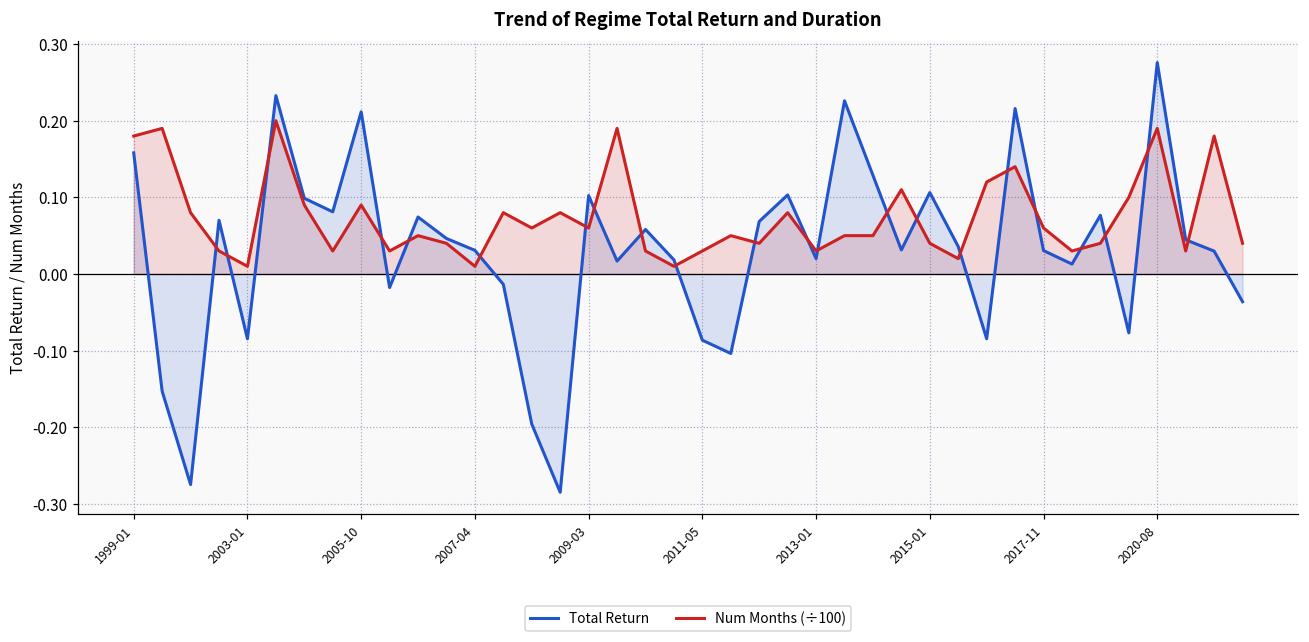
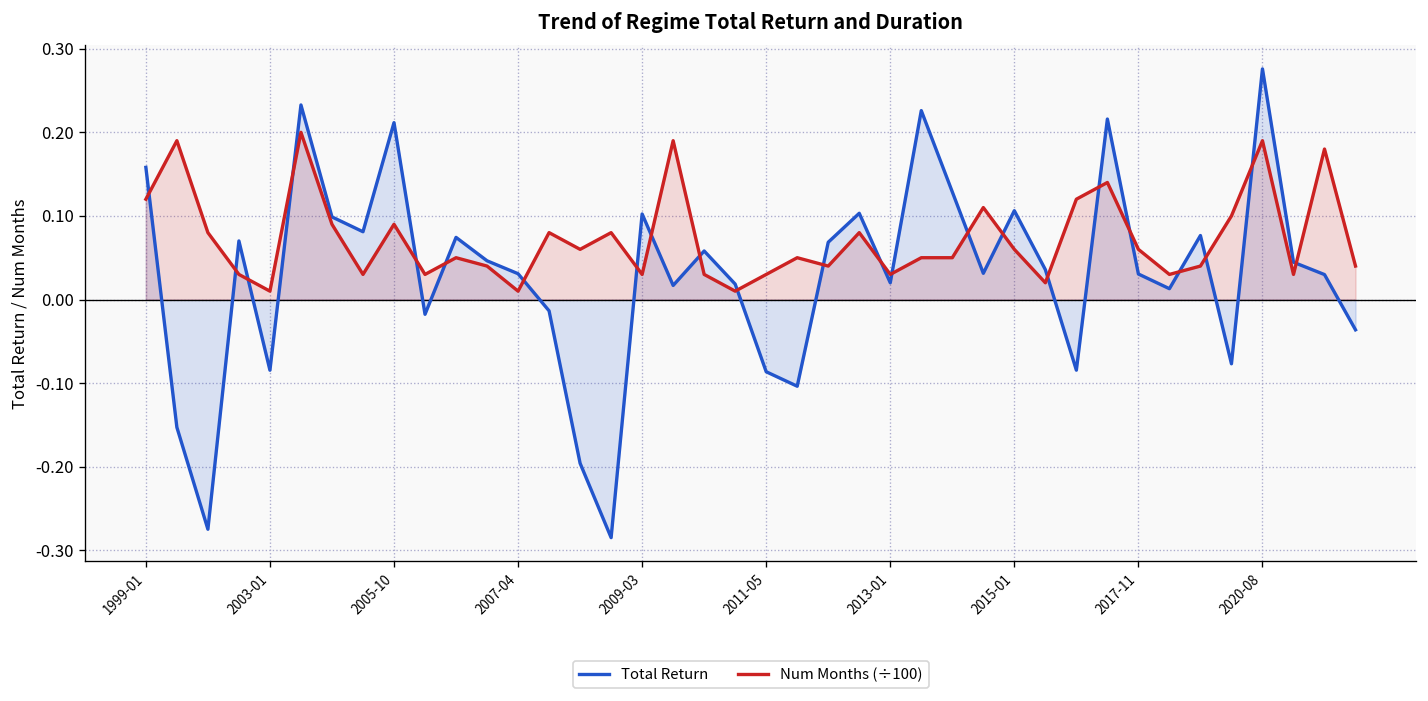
Num Months (÷100), 1999-01: 0.18 -> 0.12
Num Months (÷100), 2009-03: 0.06 -> 0.03
Num Months (÷100), 2015-01: 0.04 -> 0.06
